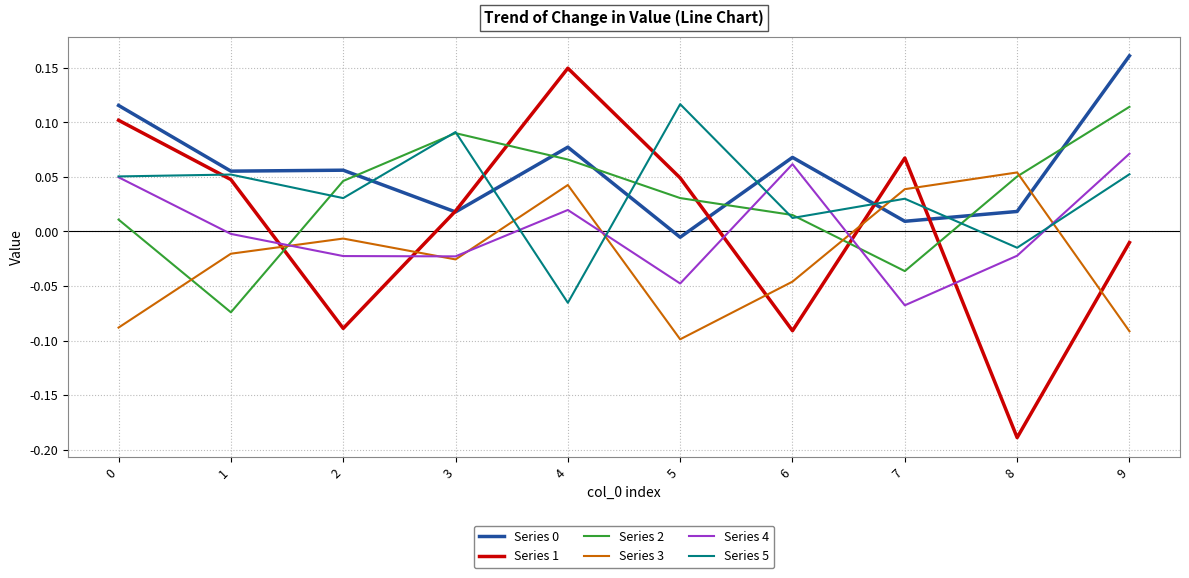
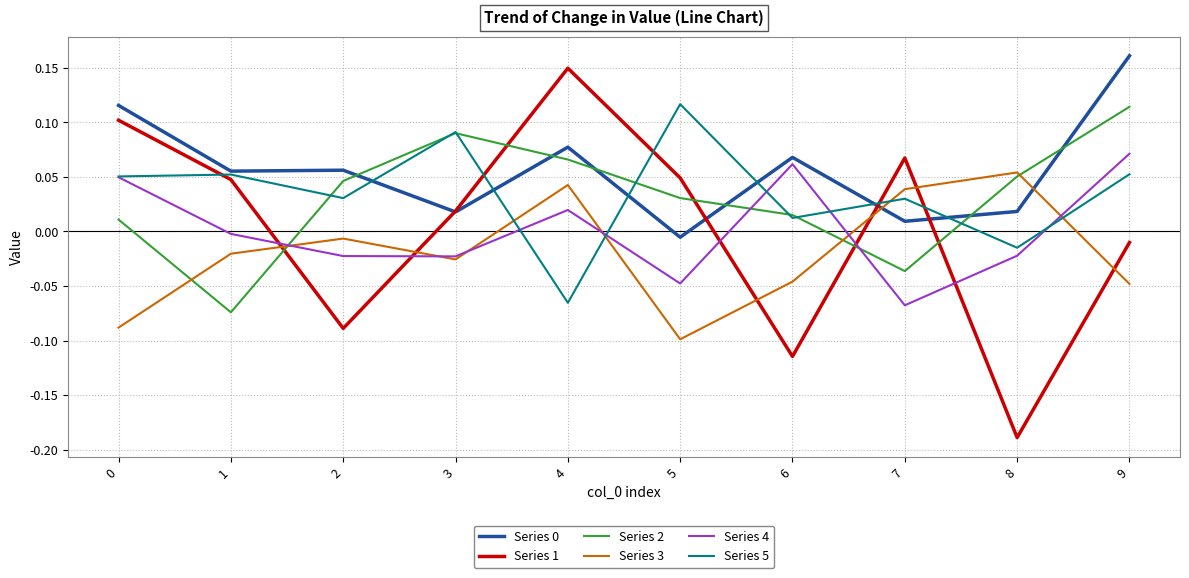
Series 1, 6: -0.091 -> -0.115
Series 3, 9: -0.091 -> -0.048
